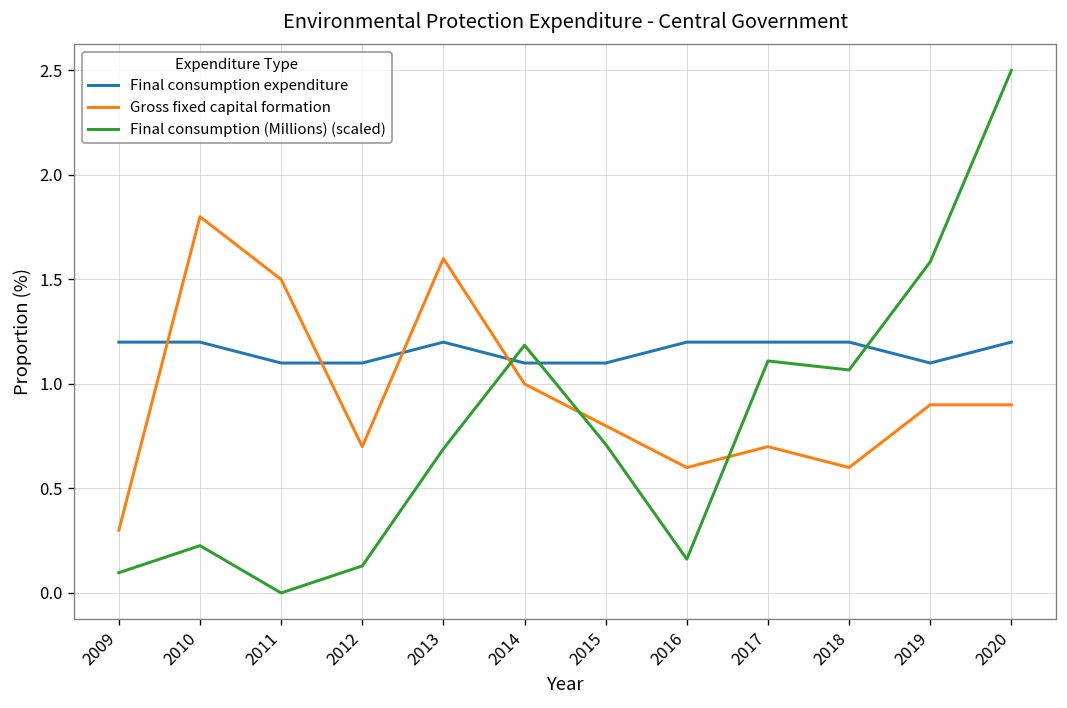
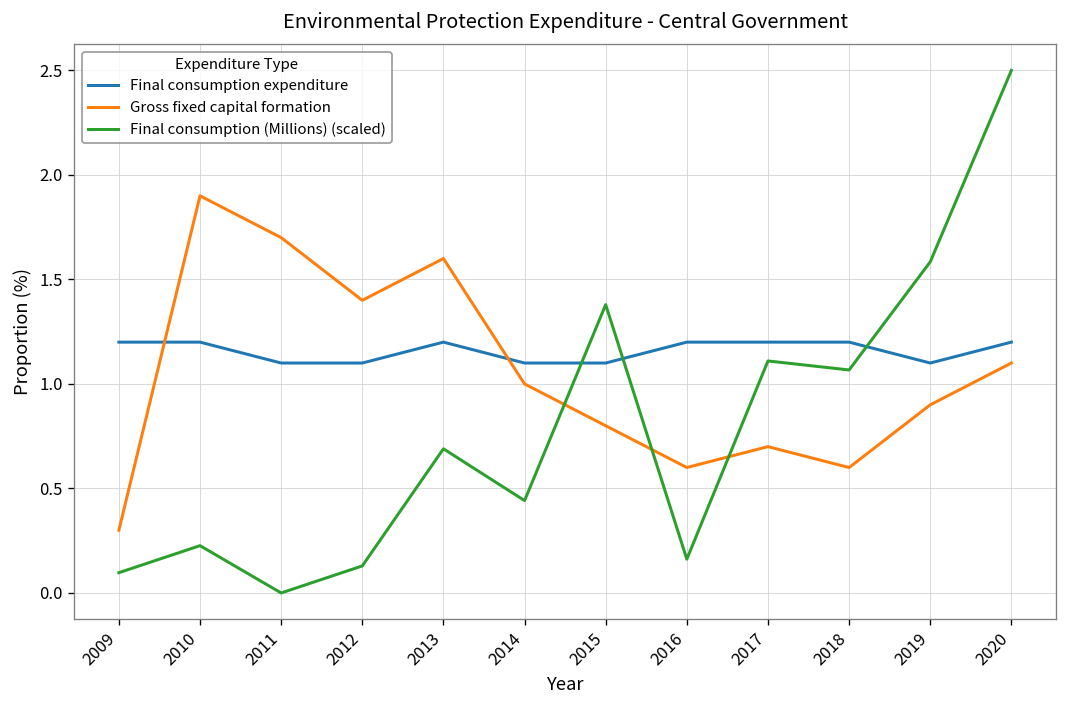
Gross fixed capital formation, 2010: 1.8 -> 1.9
Gross fixed capital formation, 2011: 1.5 -> 1.7
Gross fixed capital formation, 2012: 0.7 -> 1.4
Final consumption (Millions) (scaled), 2014: 1.19 -> 0.44
Final consumption (Millions) (scaled), 2015: 0.71 -> 1.38
Gross fixed capital formation, 2020: 0.9 -> 1.1
